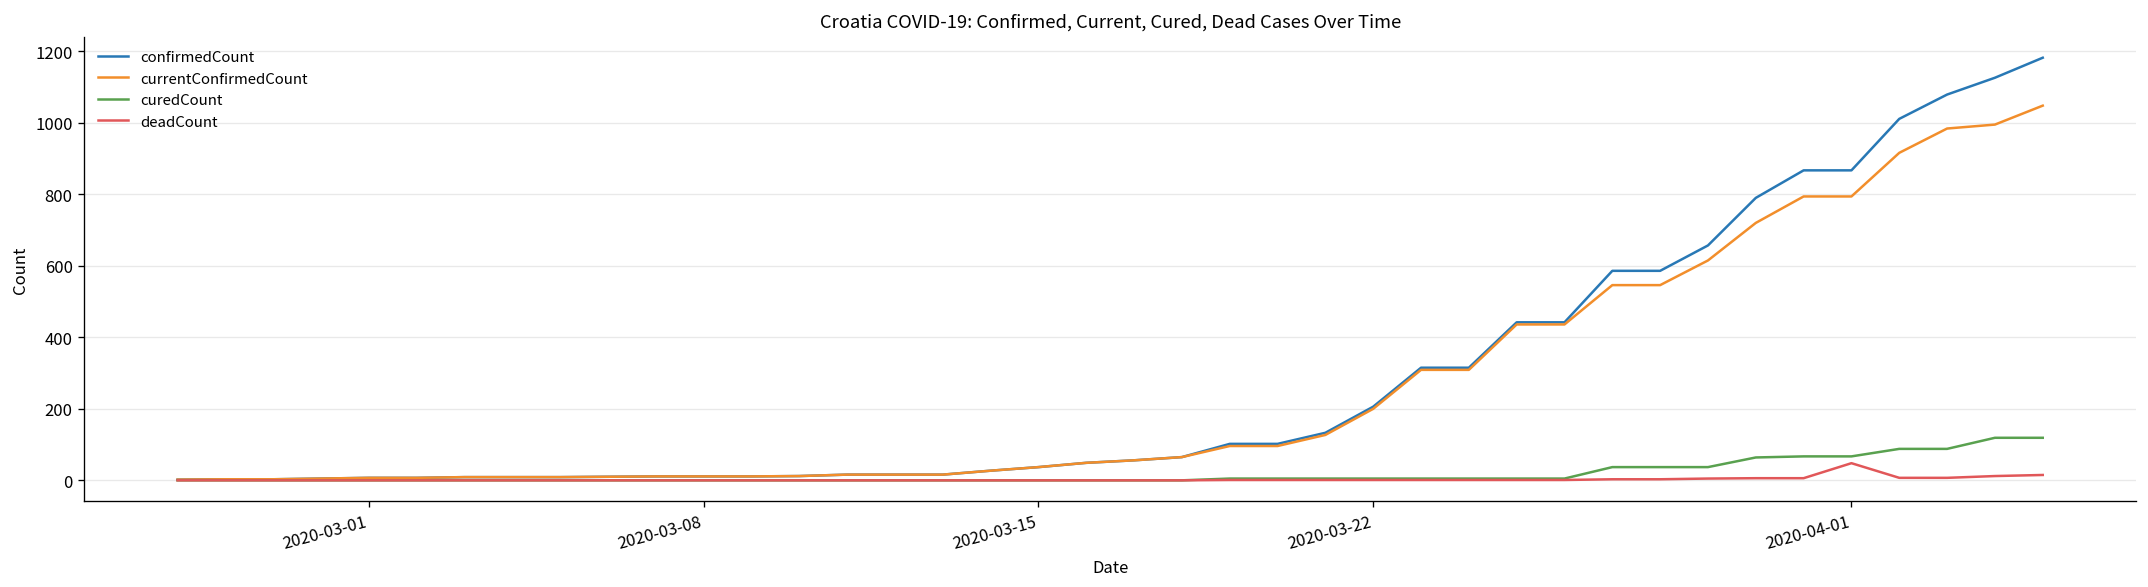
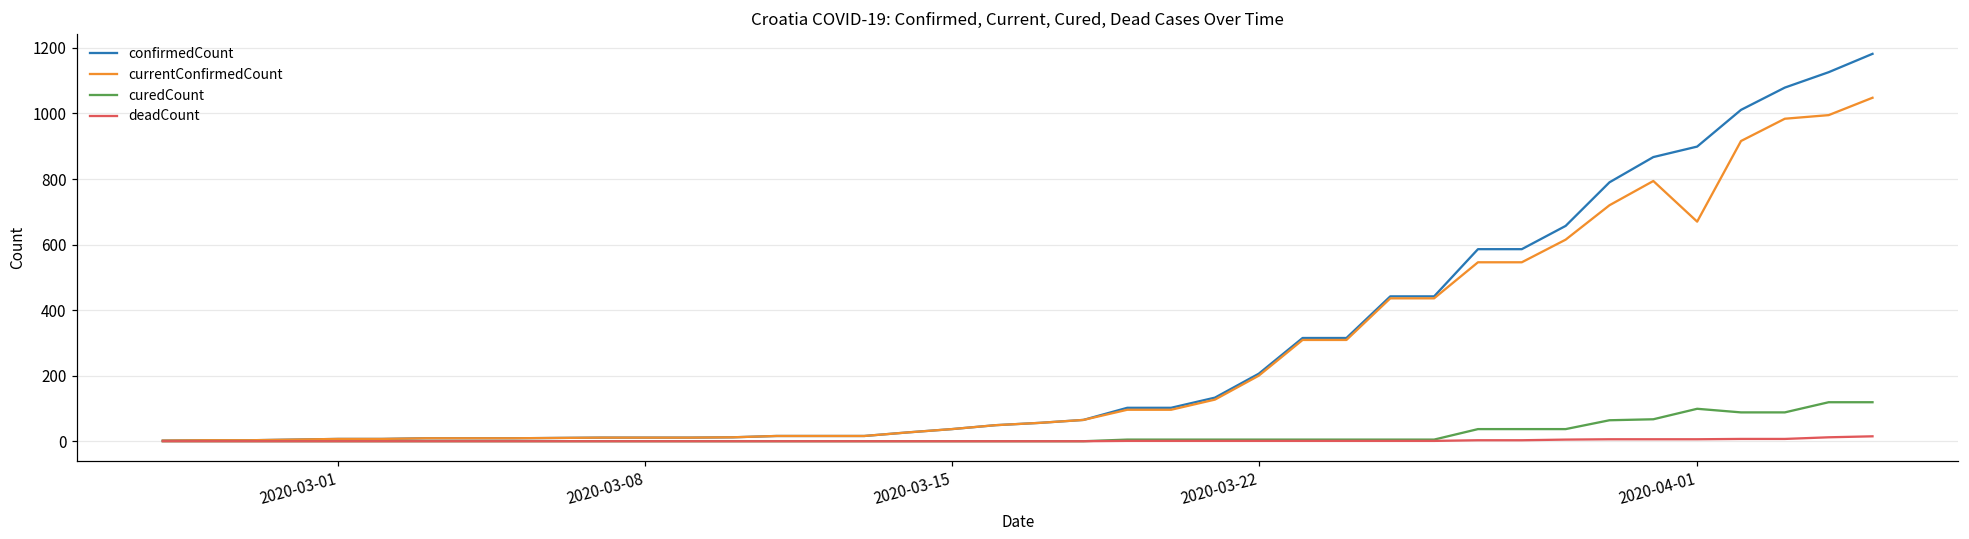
confirmedCount, 2020-04-01: 870 -> 900
currentConfirmedCount, 2020-04-01: 790 -> 670
curedCount, 2020-04-01: 70 -> 100
deadCount, 2020-04-01: 50 -> 10
